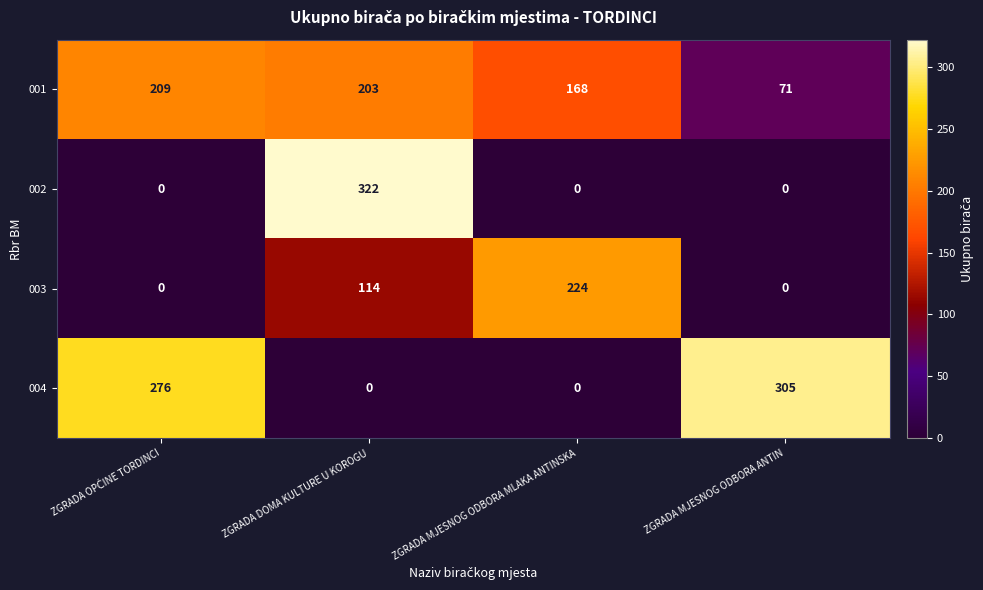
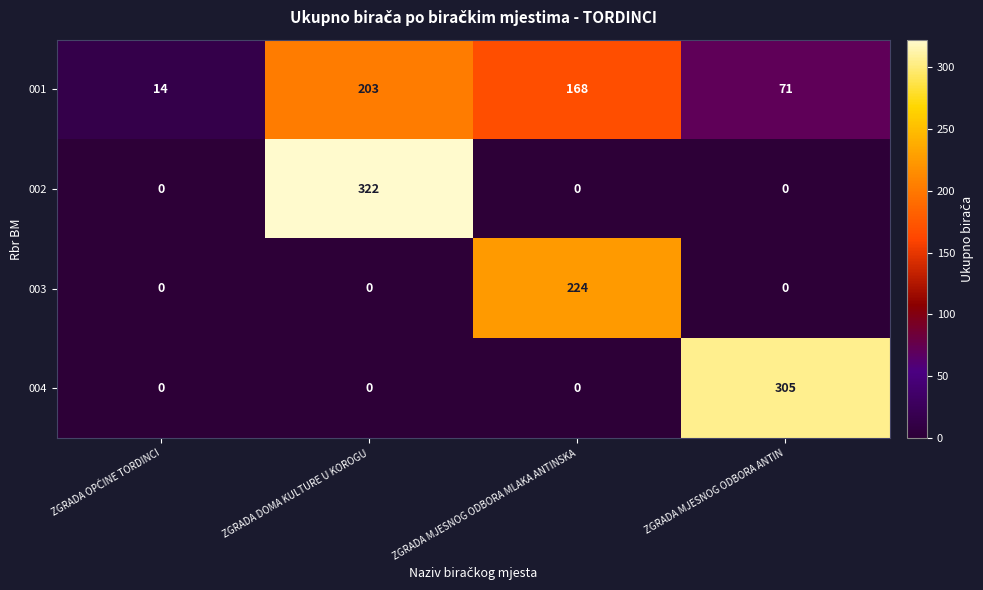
001, ZGRADA OPĆINE TORDINCI: 209 -> 14
003, ZGRADA DOMA KULTURE U KOROGU: 114 -> 0
004, ZGRADA OPĆINE TORDINCI: 276 -> 0
